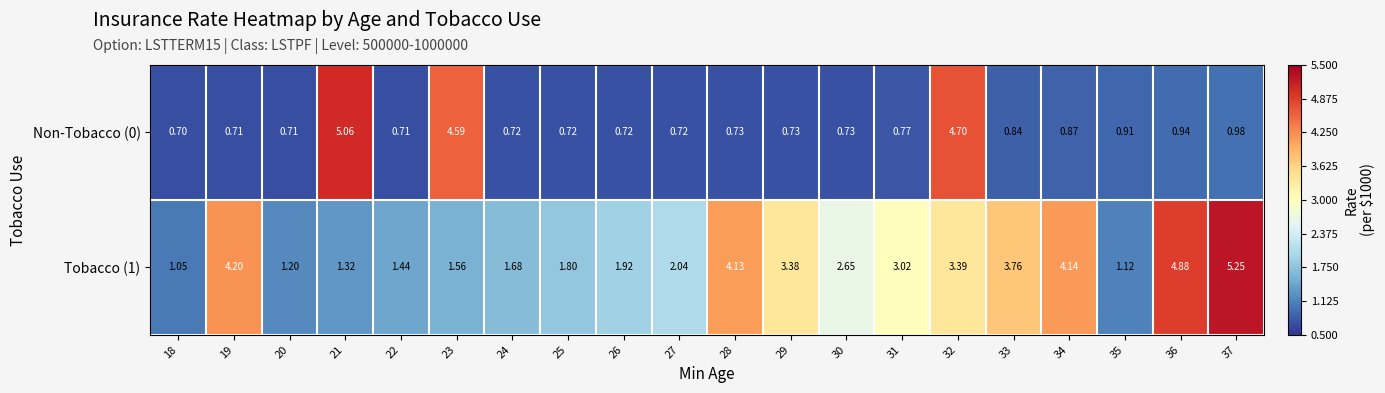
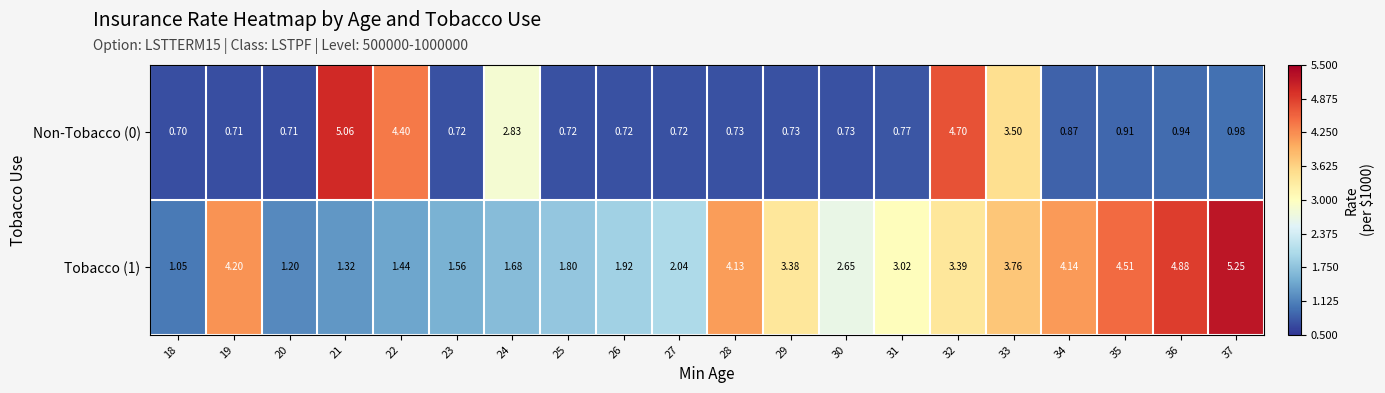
Non-Tobacco (0), 22: 0.71 -> 4.40
Non-Tobacco (0), 23: 4.59 -> 0.72
Non-Tobacco (0), 24: 0.72 -> 2.83
Non-Tobacco (0), 33: 0.84 -> 3.50
Tobacco (1), 35: 1.12 -> 4.51
